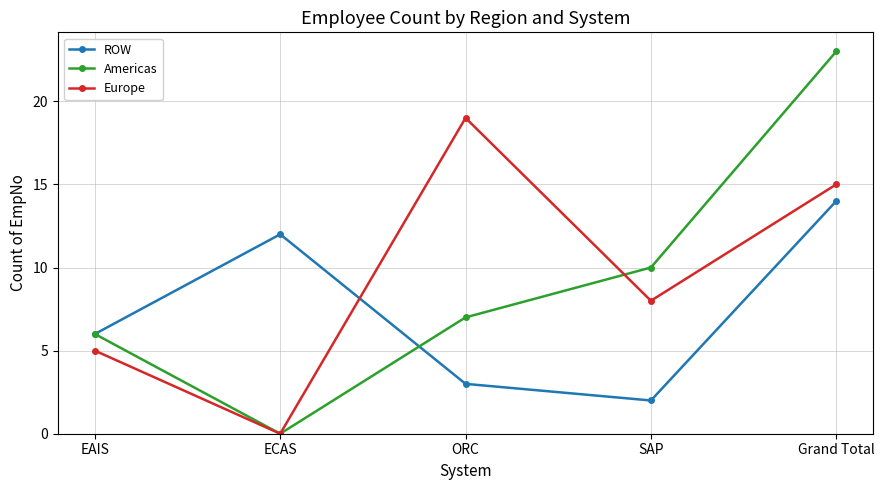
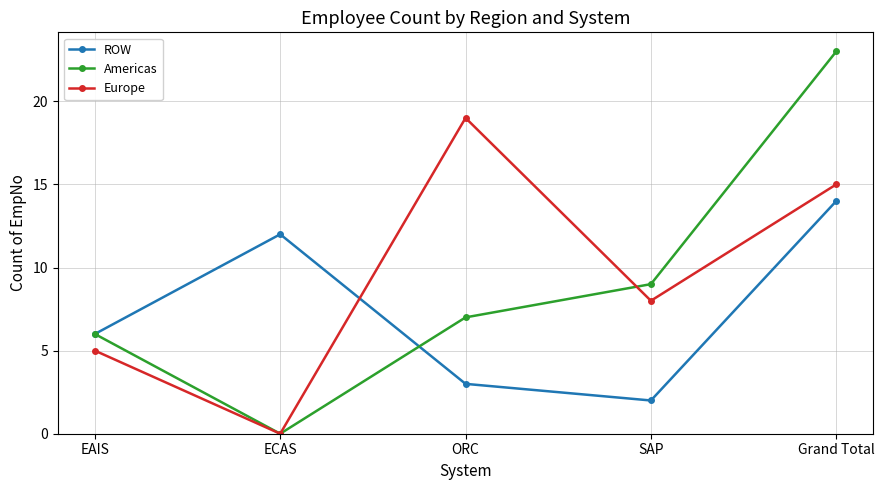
Americas, SAP: 10 -> 9
